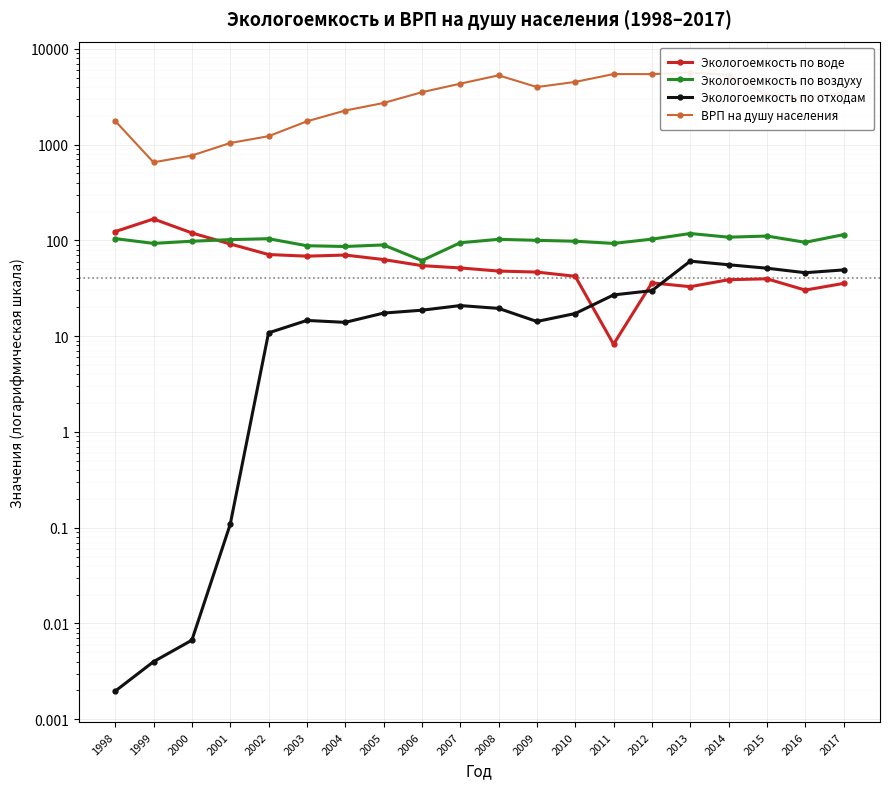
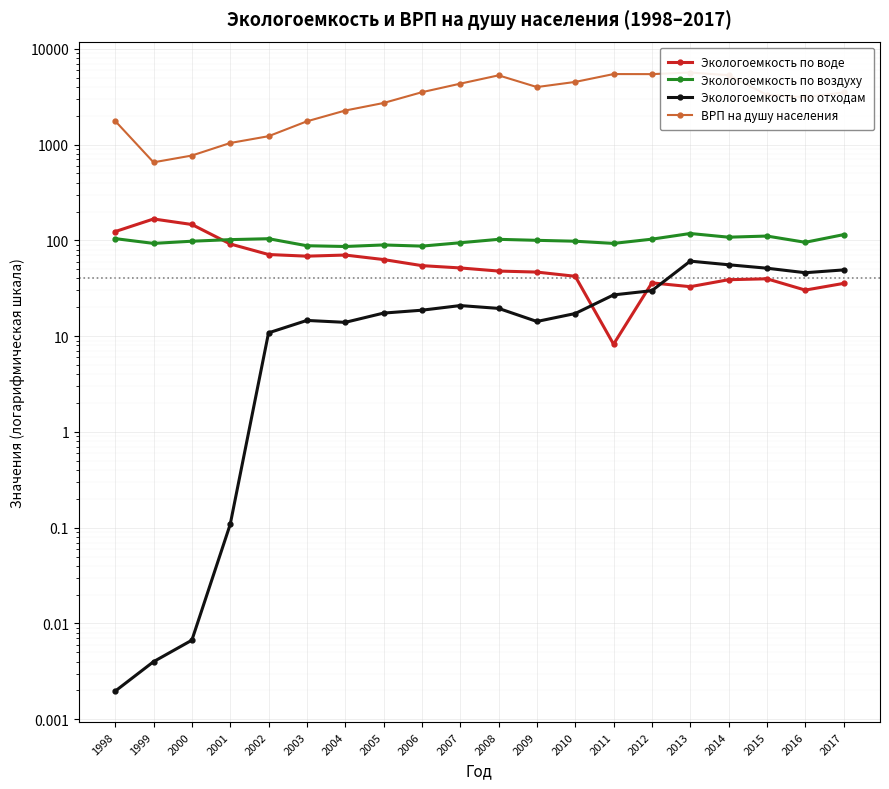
Экологоемкость по воде, 2000: 120 -> 150
Экологоемкость по воздуху, 2006: 60 -> 90
